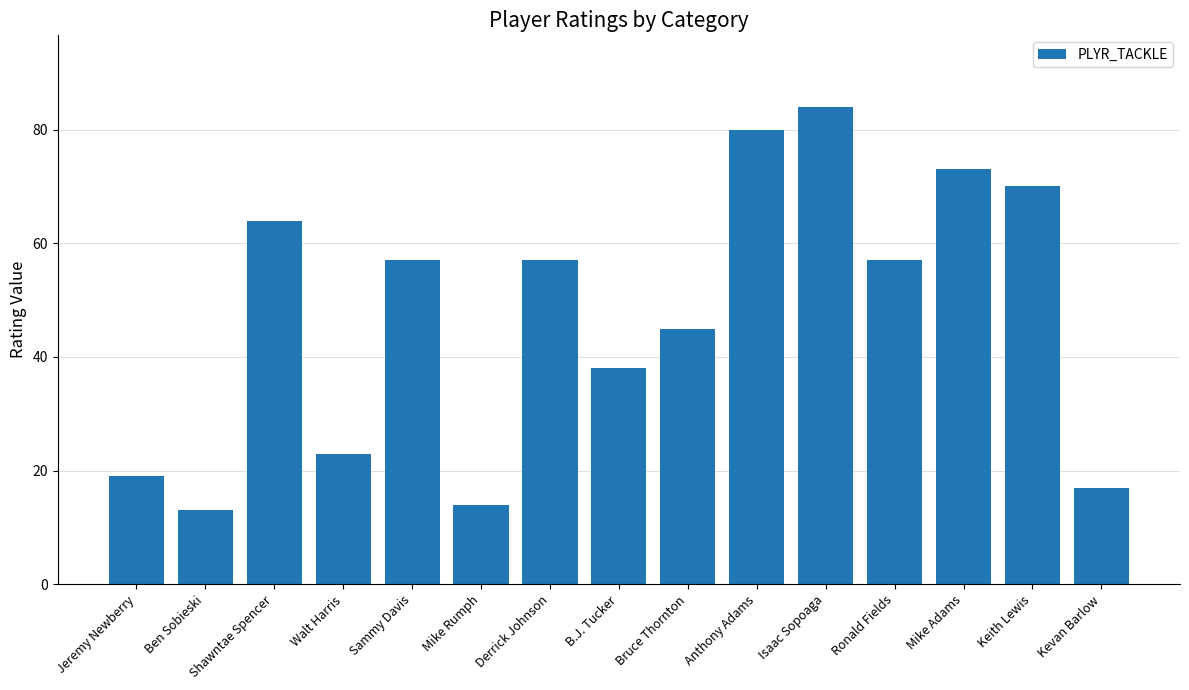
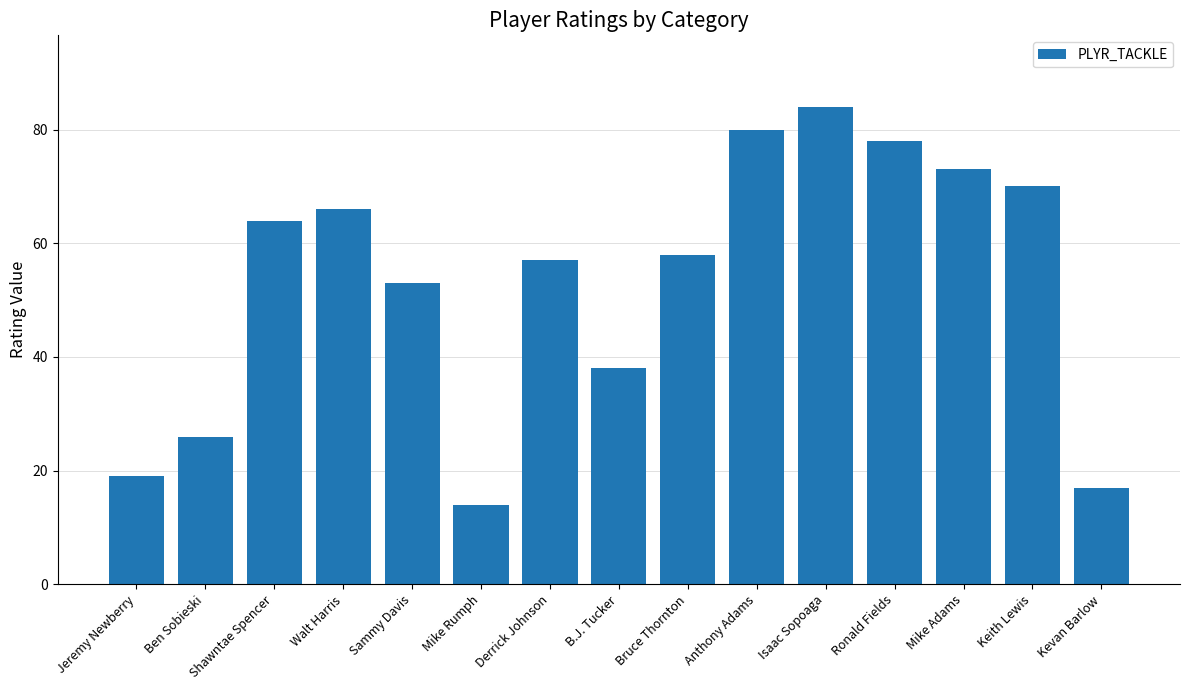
Ben Sobieski: 13 -> 26
Walt Harris: 23 -> 66
Sammy Davis: 57 -> 53
Bruce Thornton: 45 -> 58
Ronald Fields: 57 -> 78
